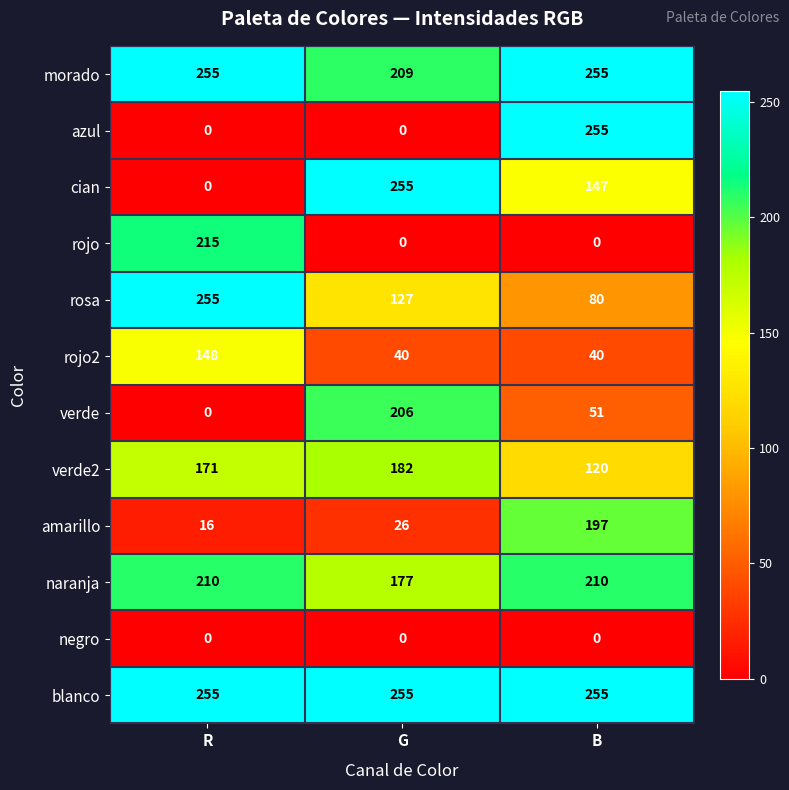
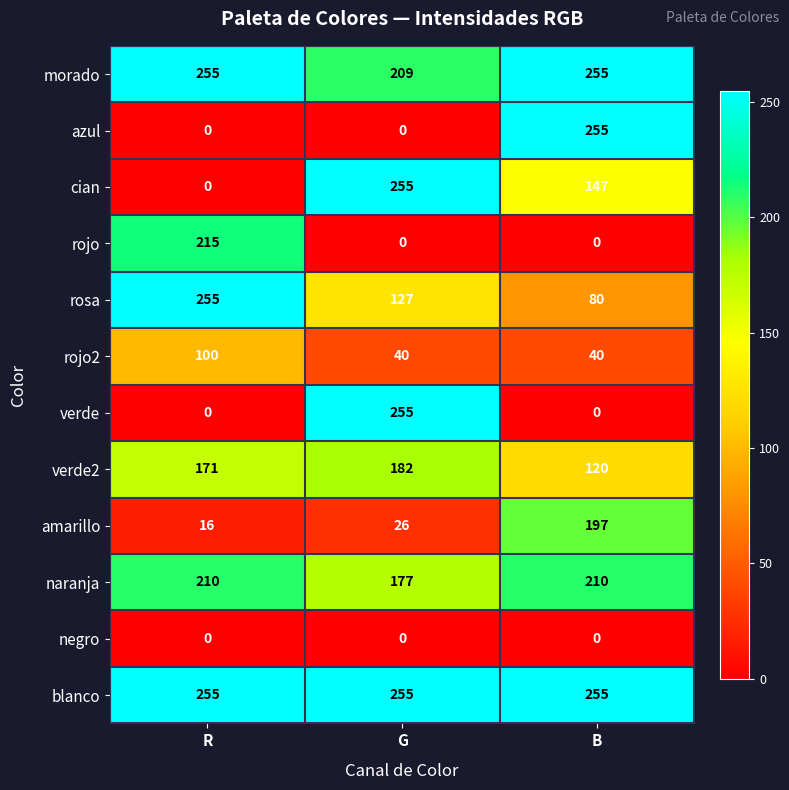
rojo2, R: 148 -> 100
verde, G: 206 -> 255
verde, B: 51 -> 0
